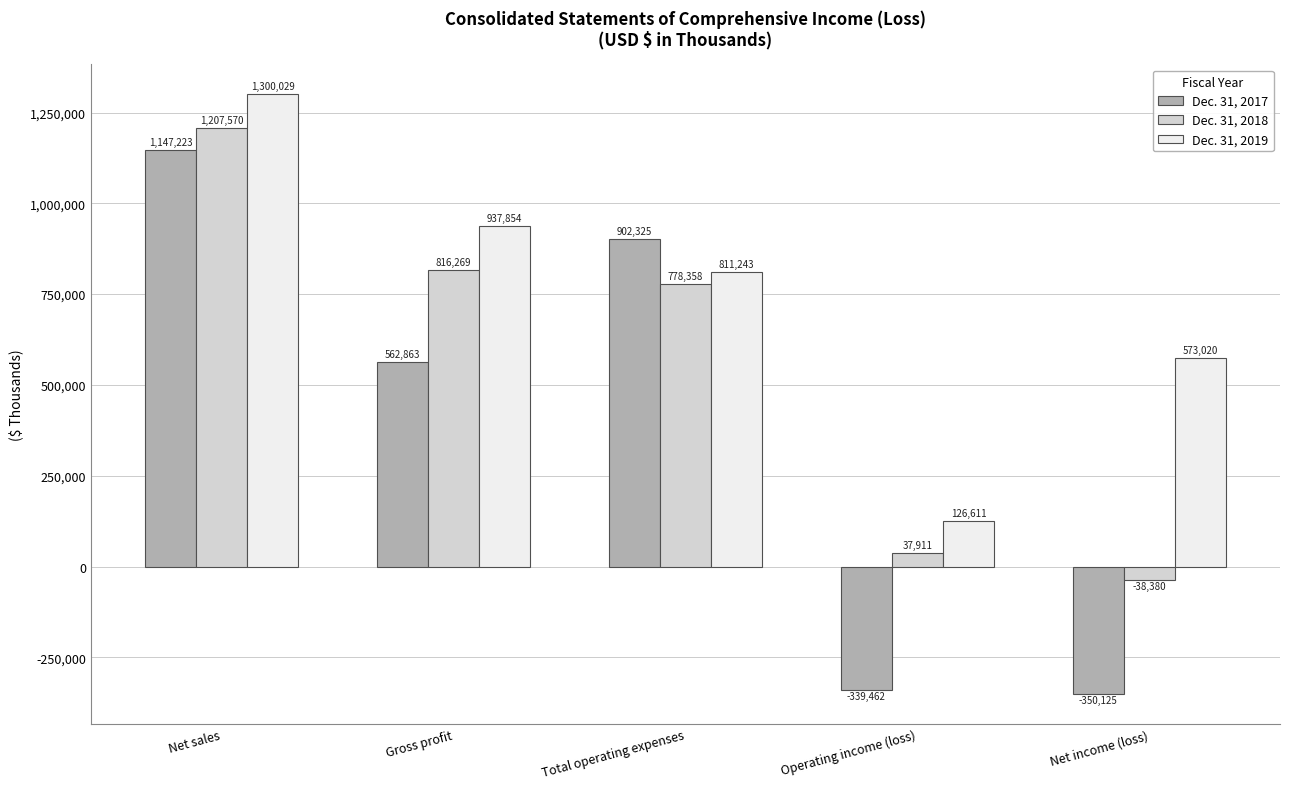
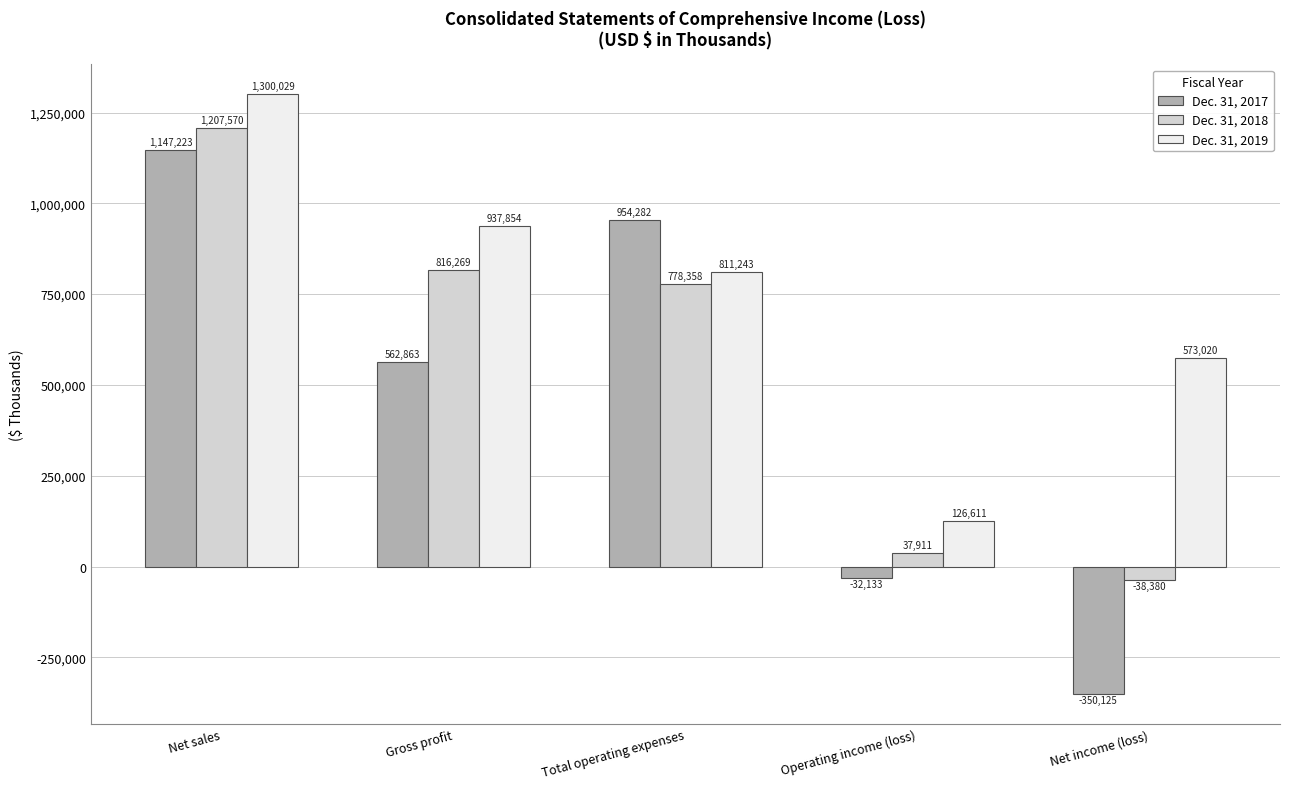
Dec. 31, 2017, Total operating expenses: 902,325 -> 954,282
Dec. 31, 2017, Operating income (loss): -339,462 -> -32,133
